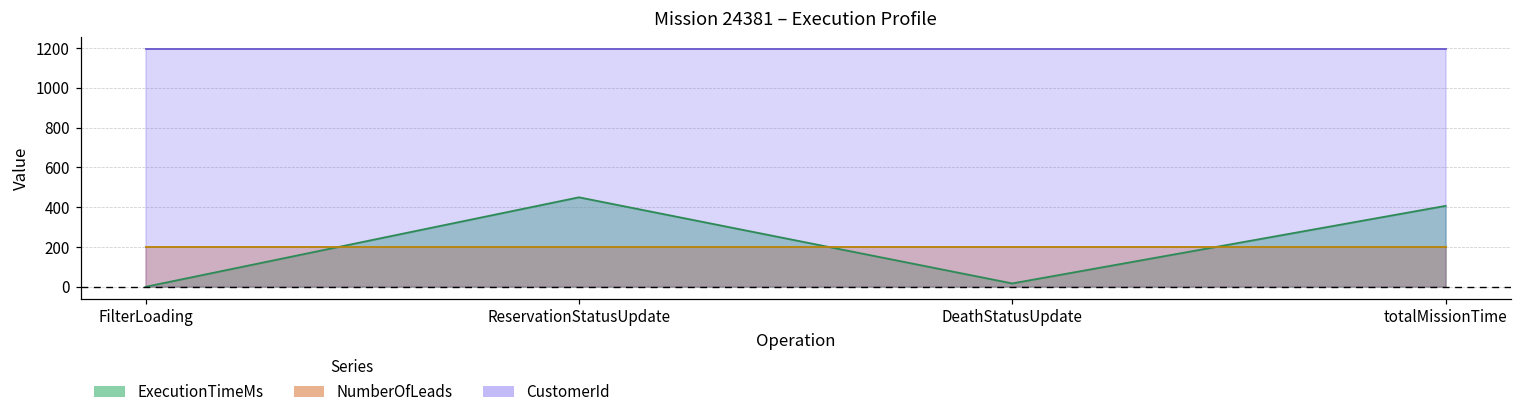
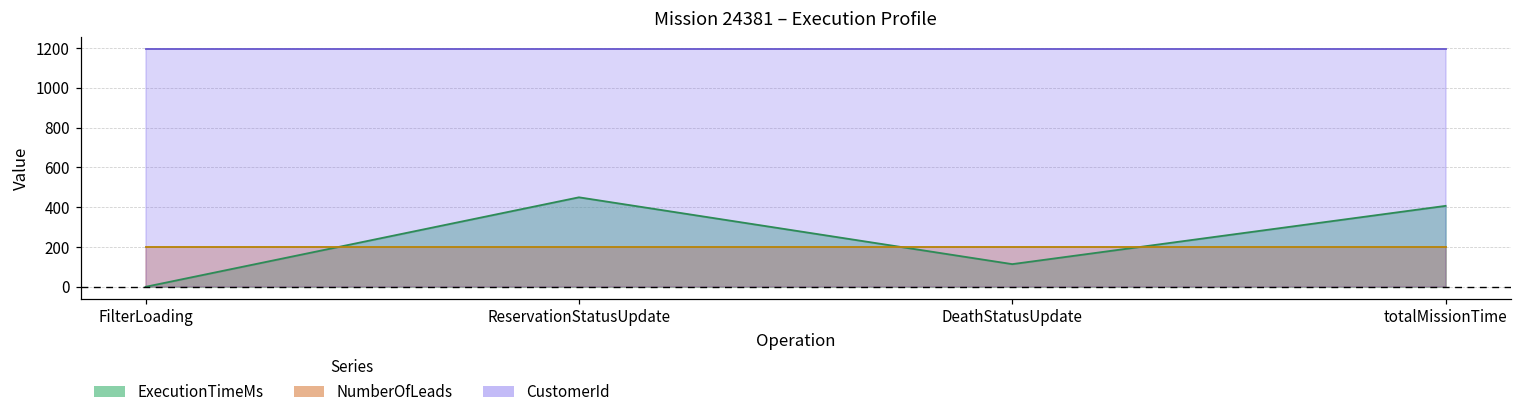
ExecutionTimeMs, DeathStatusUpdate: 20 -> 110
